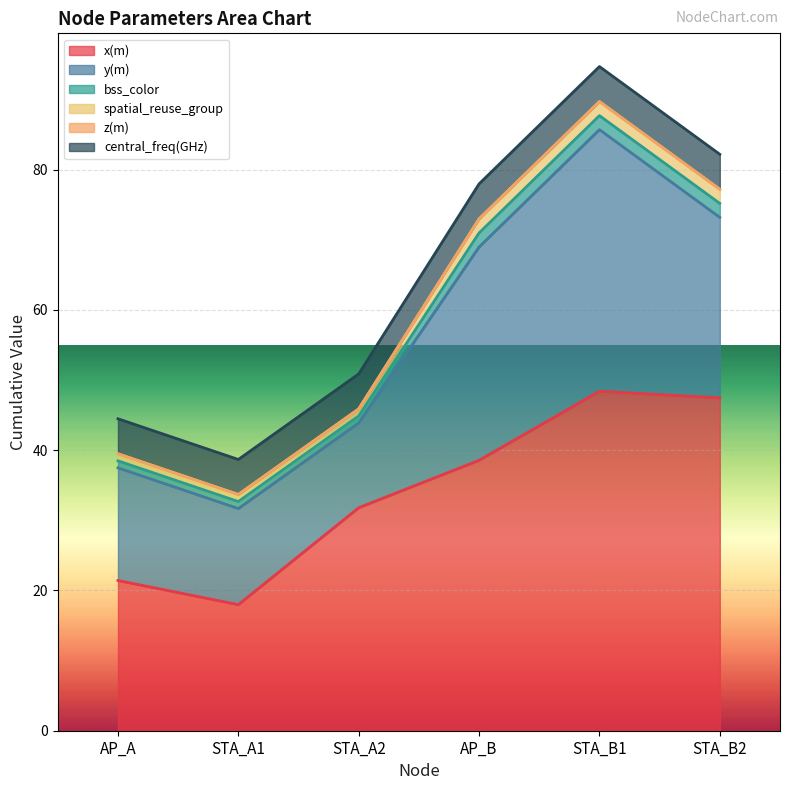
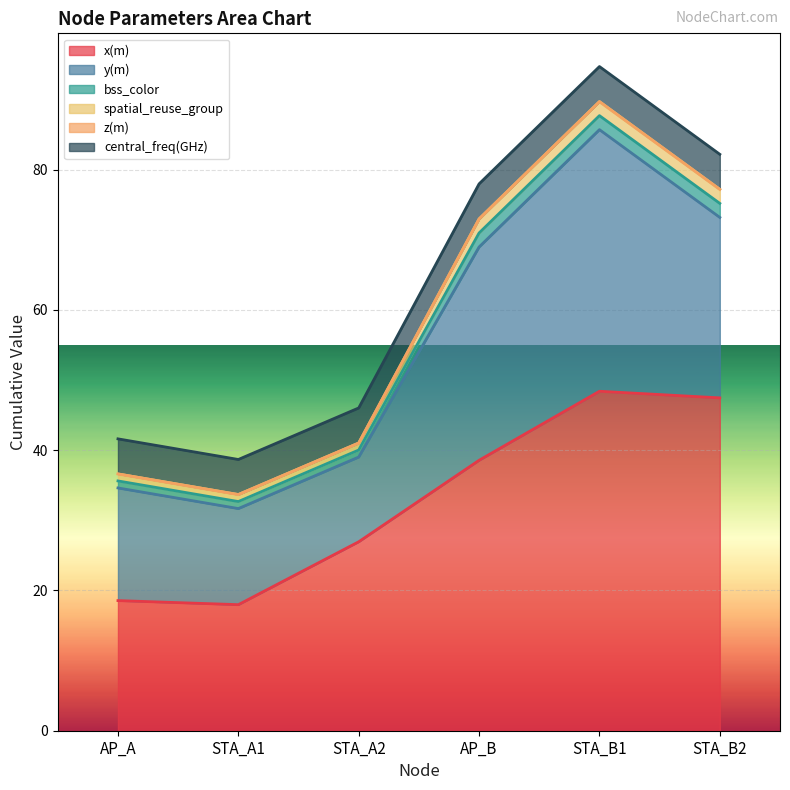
x(m), AP_A: 21 -> 19
x(m), STA_A2: 32 -> 27
